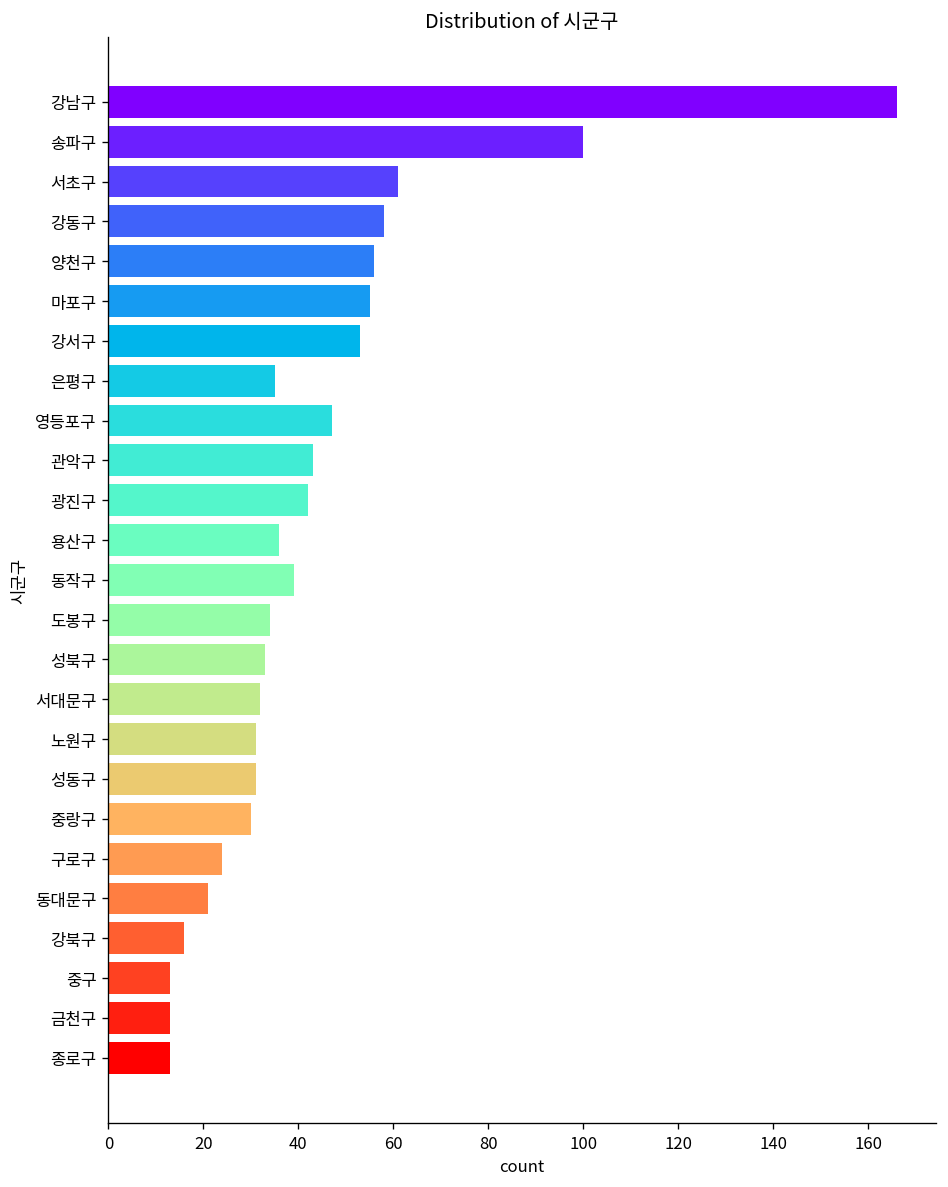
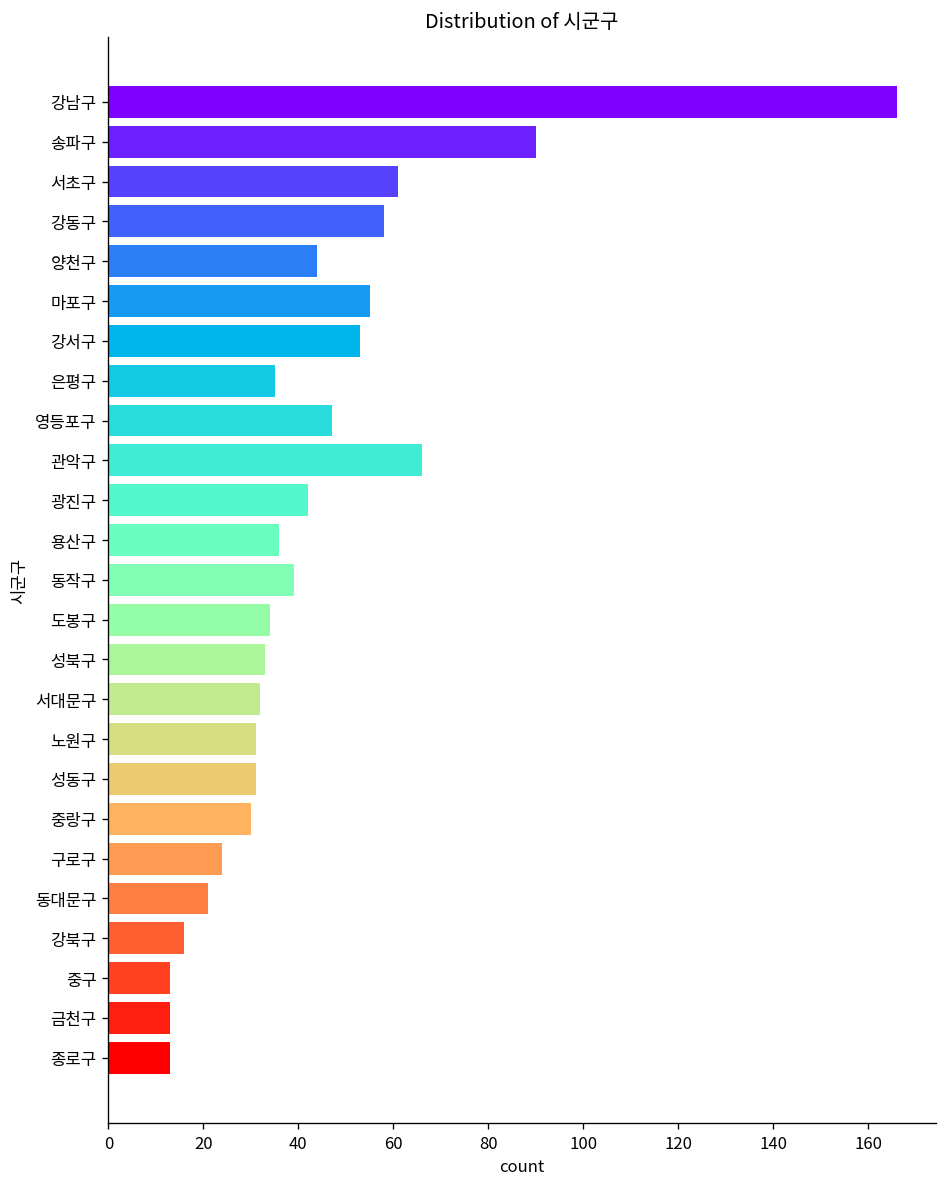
송파구: 100 -> 90
양천구: 56 -> 44
관악구: 43 -> 66
